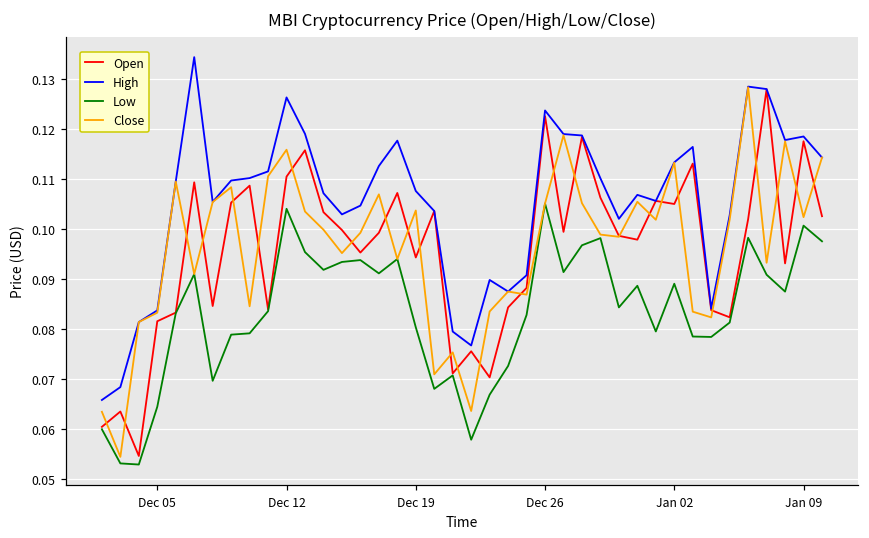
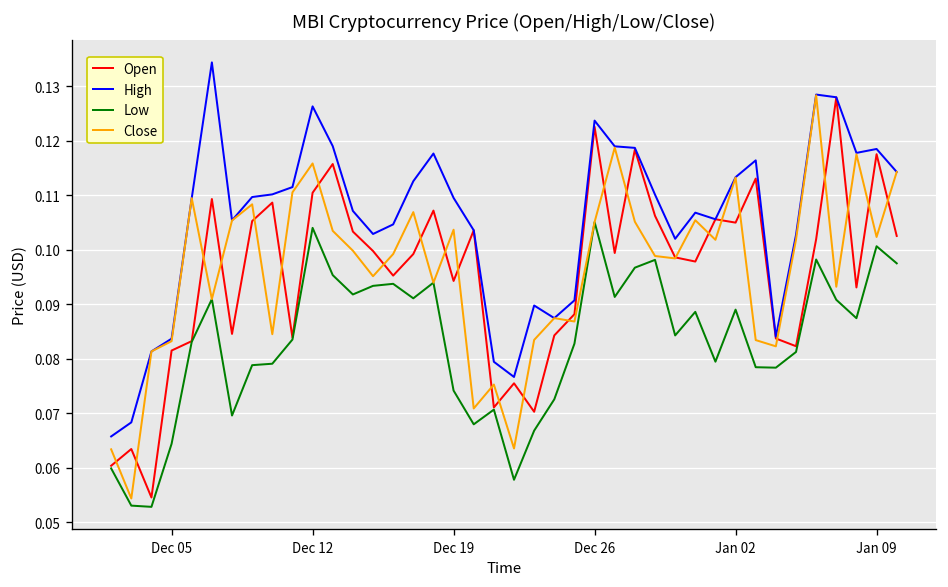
High, Dec 19: 0.108 -> 0.109
Low, Dec 19: 0.080 -> 0.074
